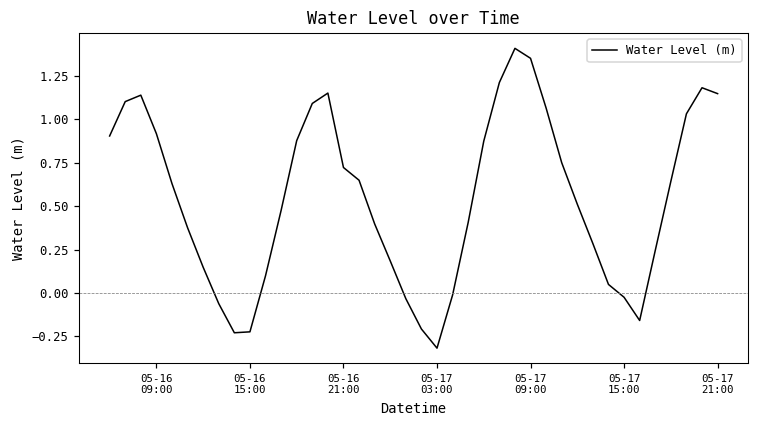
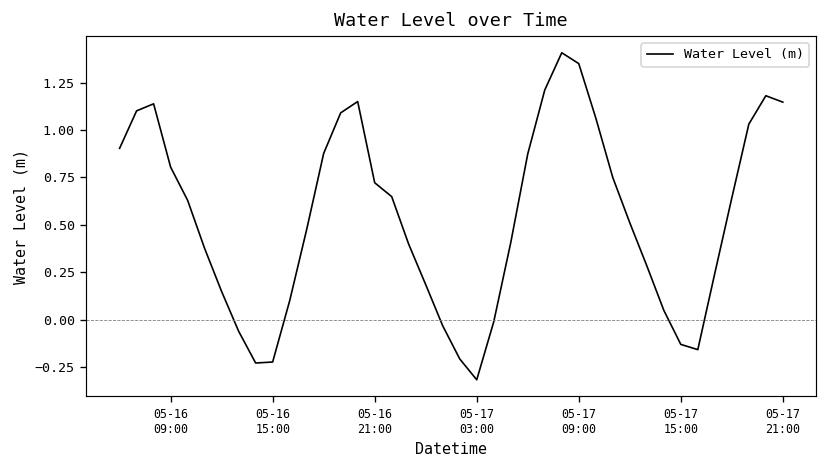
05-16 09:00: 0.92 -> 0.80
05-17 15:00: -0.02 -> -0.13
